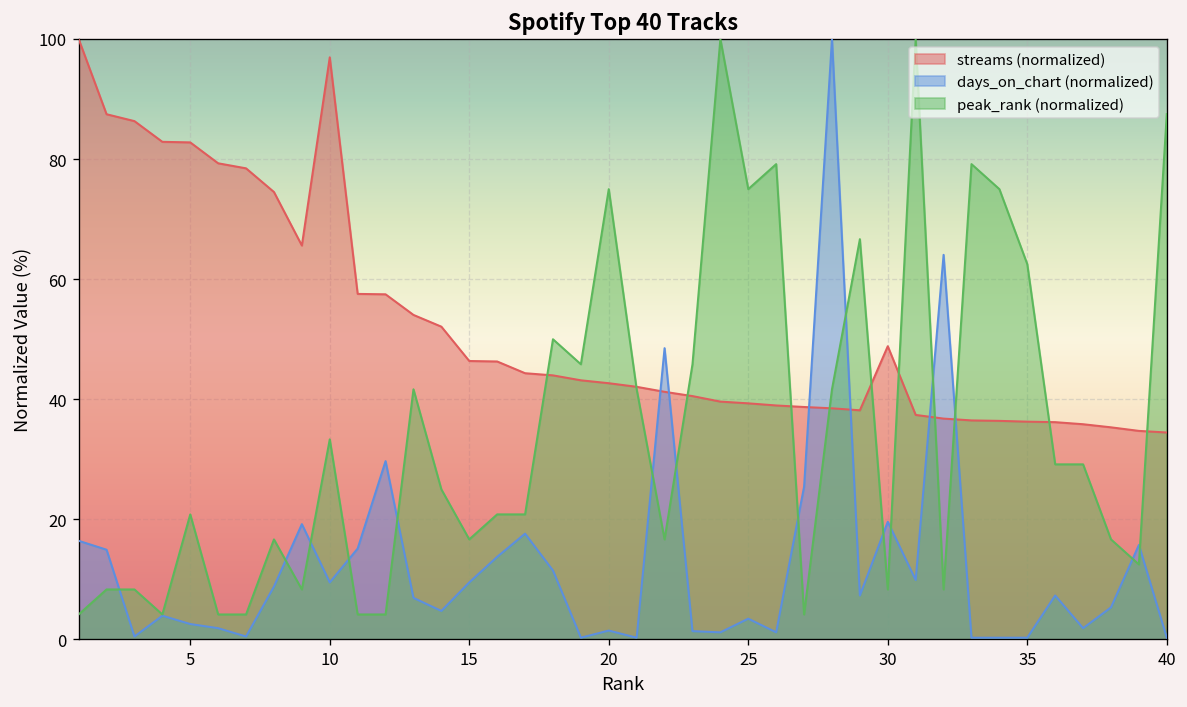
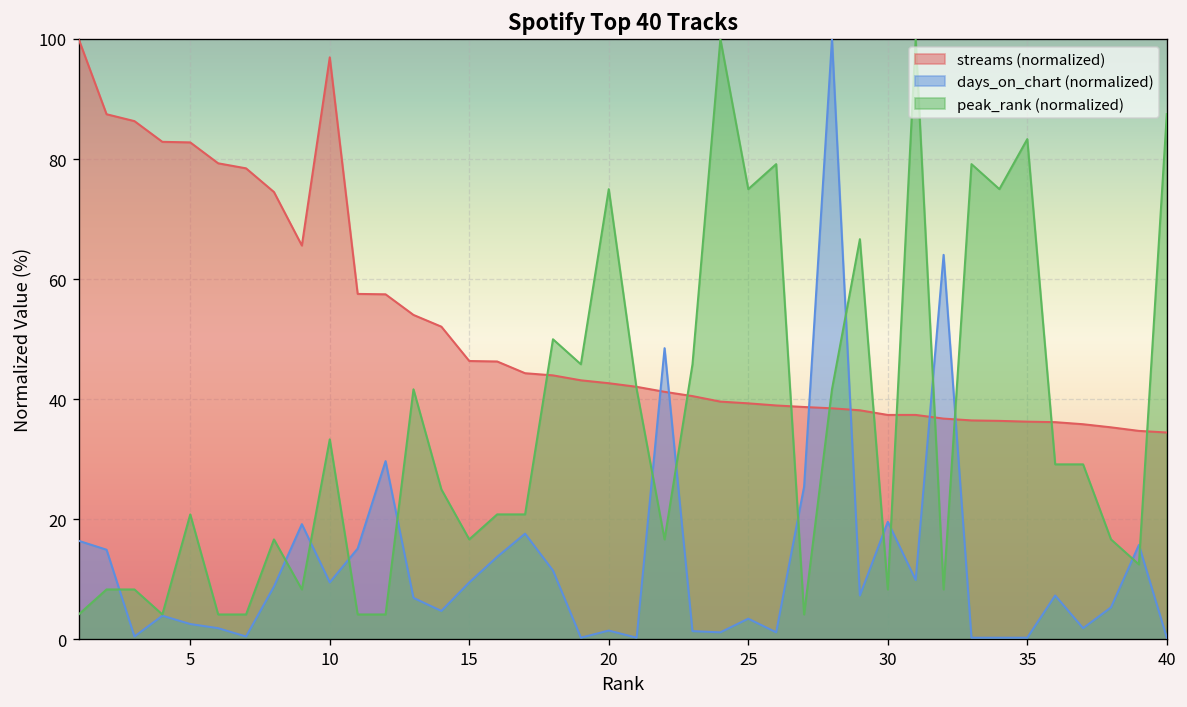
streams (normalized), 30: 49 -> 37
peak_rank (normalized), 35: 63 -> 83
